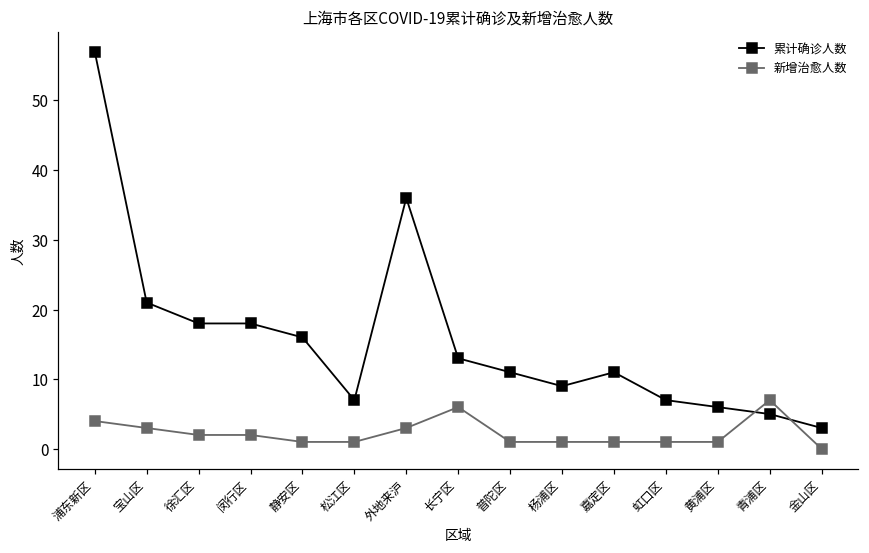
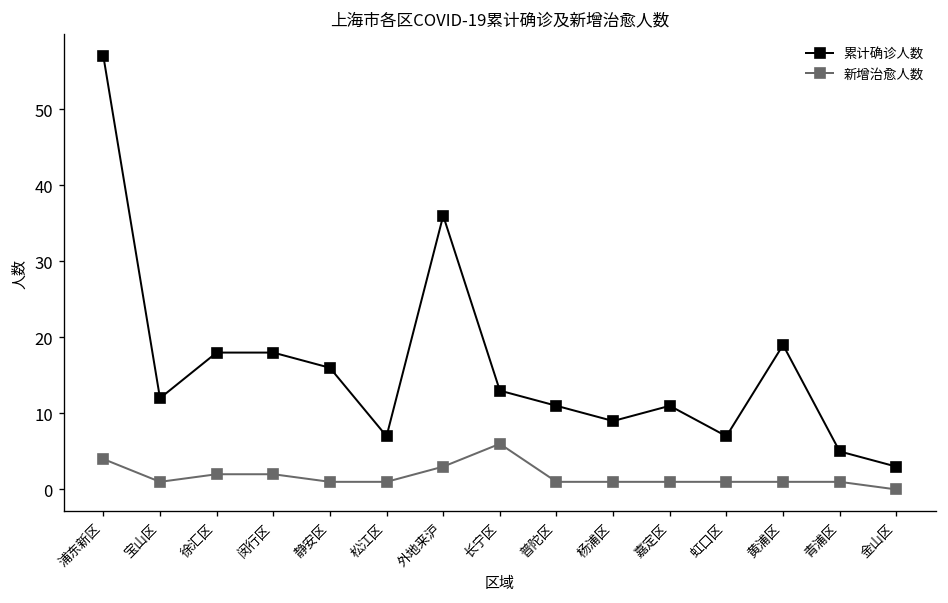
累计确诊人数, 宝山区: 21 -> 12
新增治愈人数, 宝山区: 3 -> 1
累计确诊人数, 黄浦区: 6 -> 19
新增治愈人数, 青浦区: 7 -> 1
